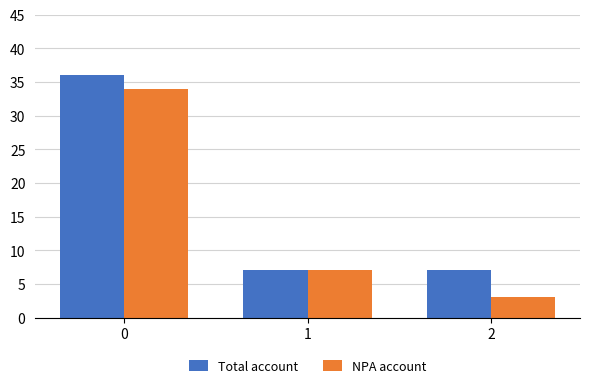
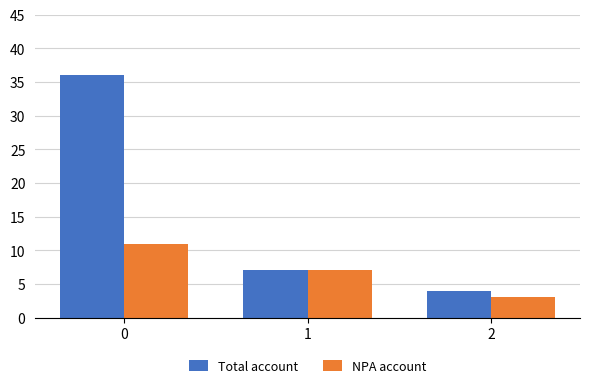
NPA account, 0: 34 -> 11
Total account, 2: 7 -> 4
